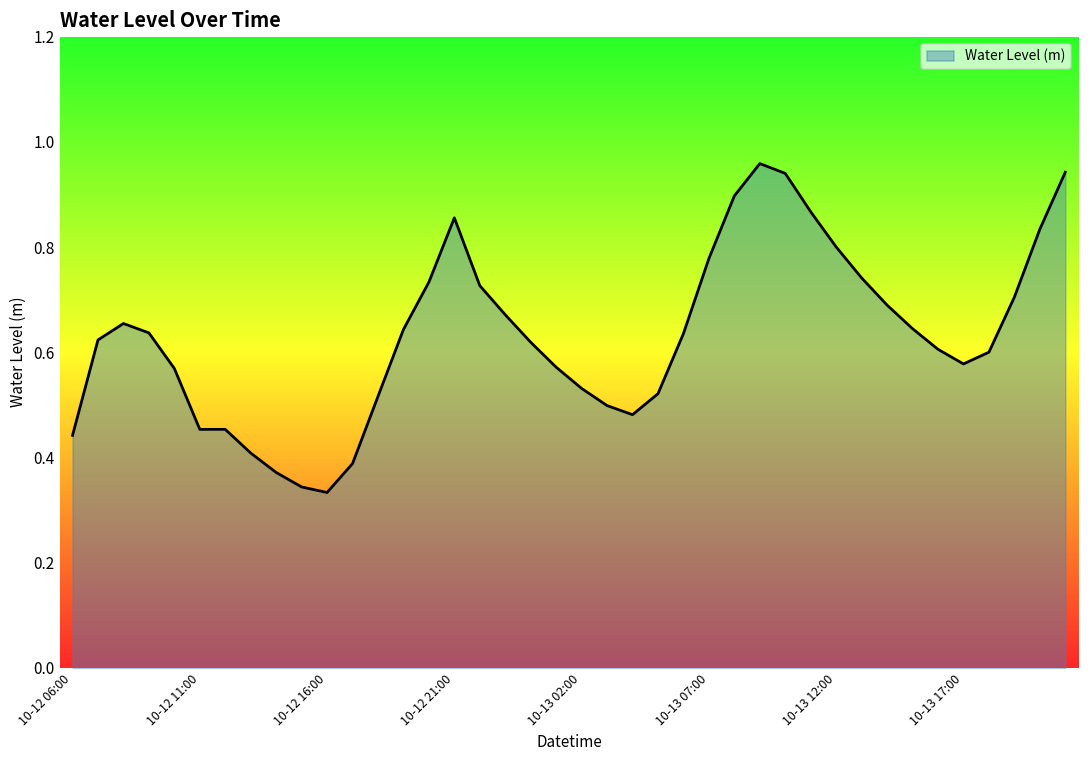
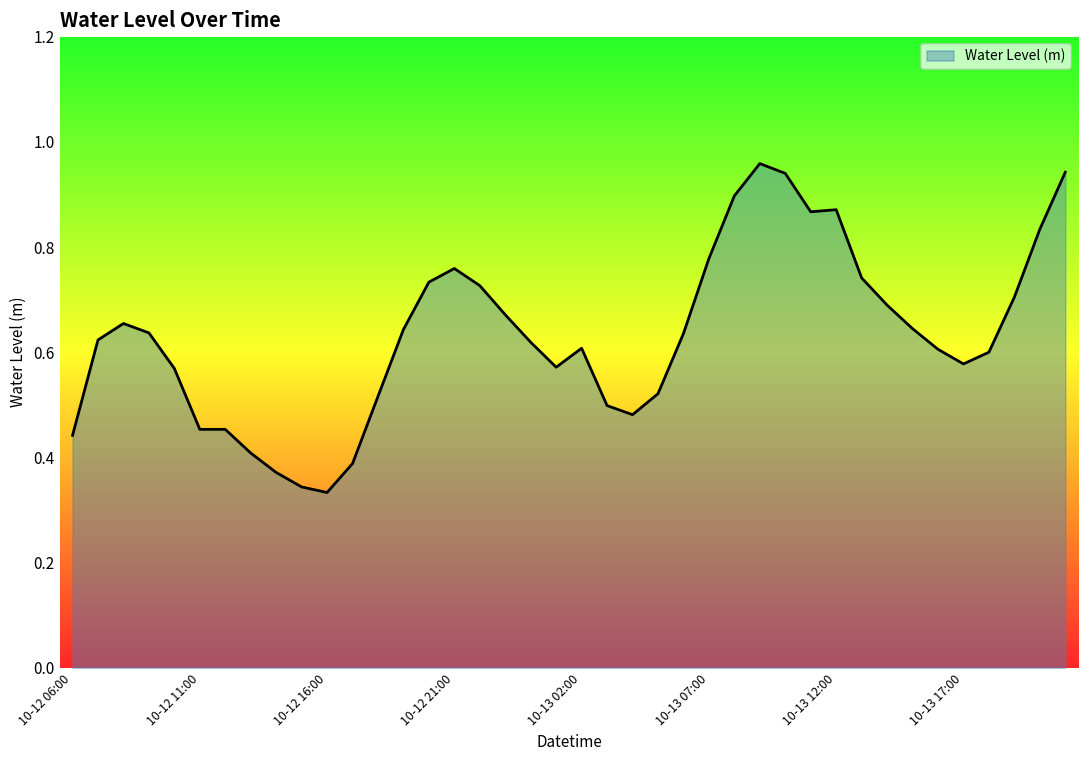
10-12 21:00: 0.86 -> 0.76
10-13 02:00: 0.53 -> 0.61
10-13 12:00: 0.80 -> 0.87
